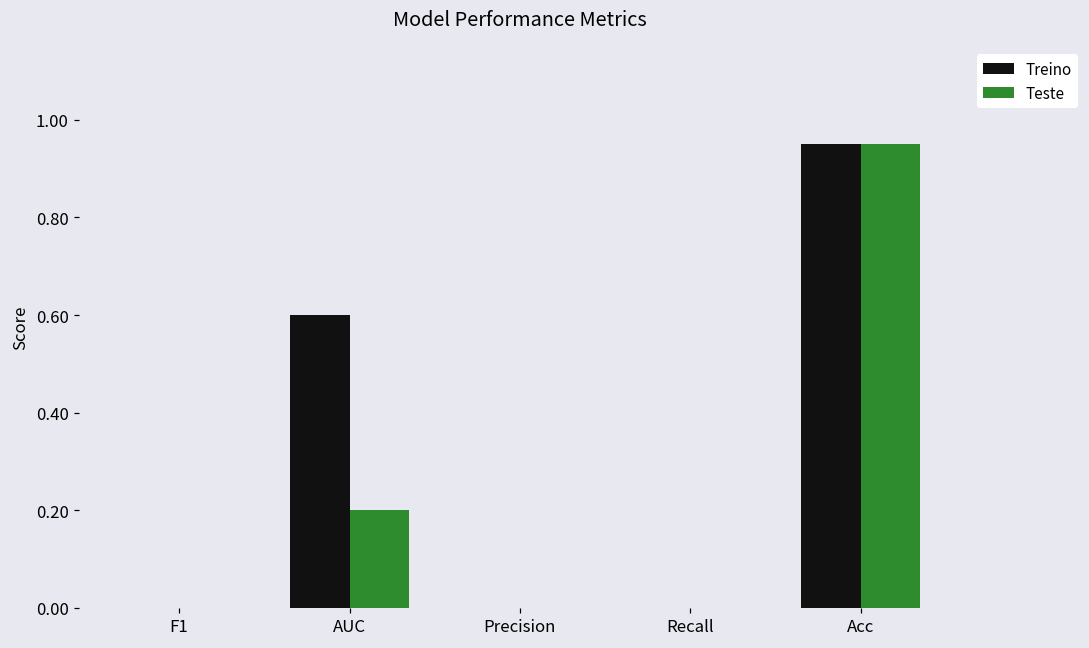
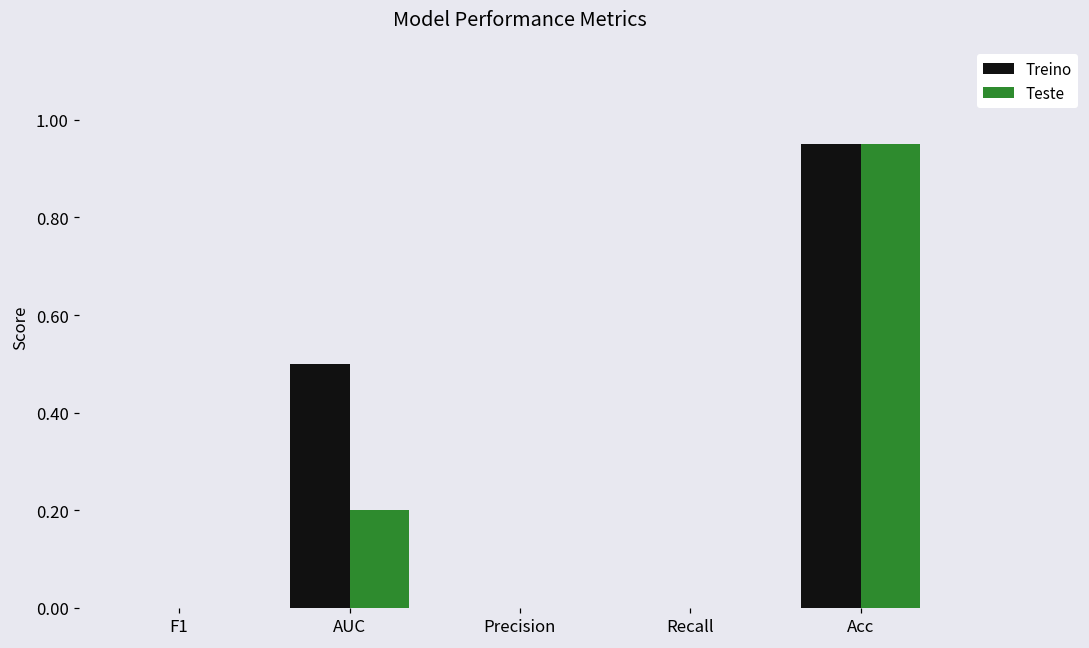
Treino, AUC: 0.6 -> 0.5
